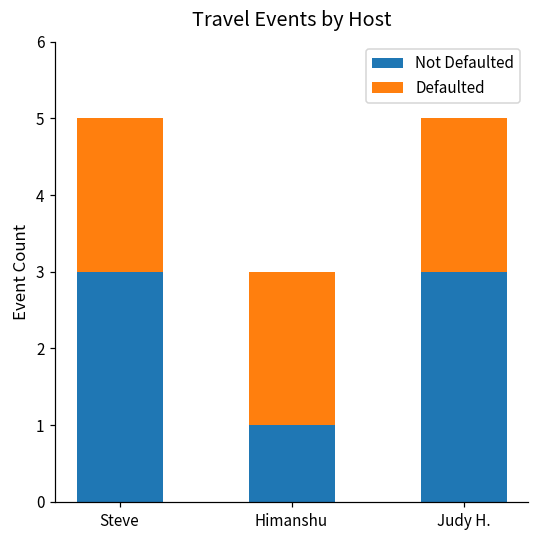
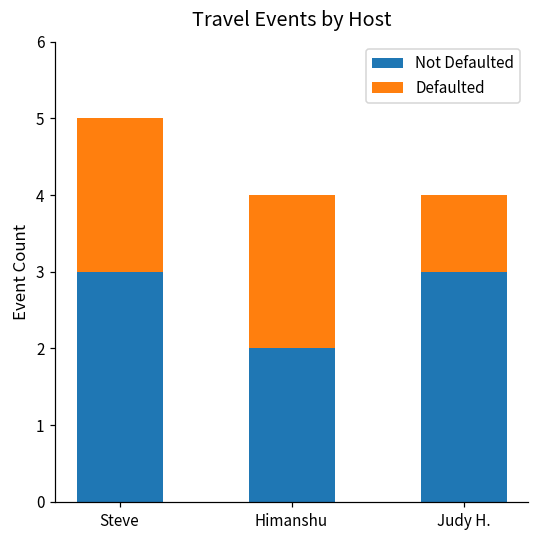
Not Defaulted, Himanshu: 1 -> 2
Defaulted, Judy H.: 2 -> 1
